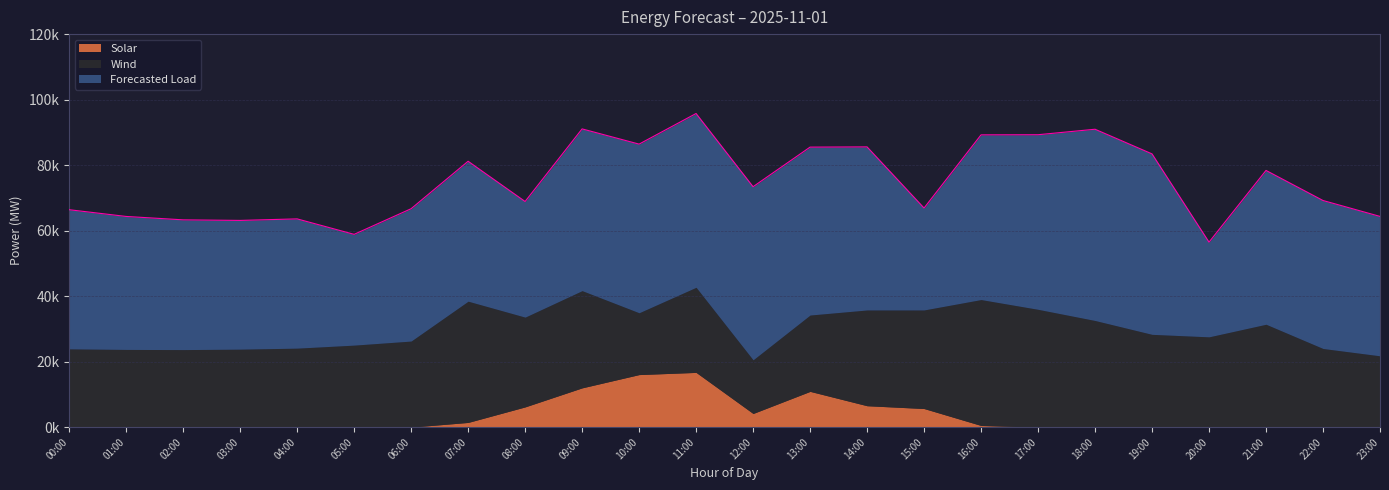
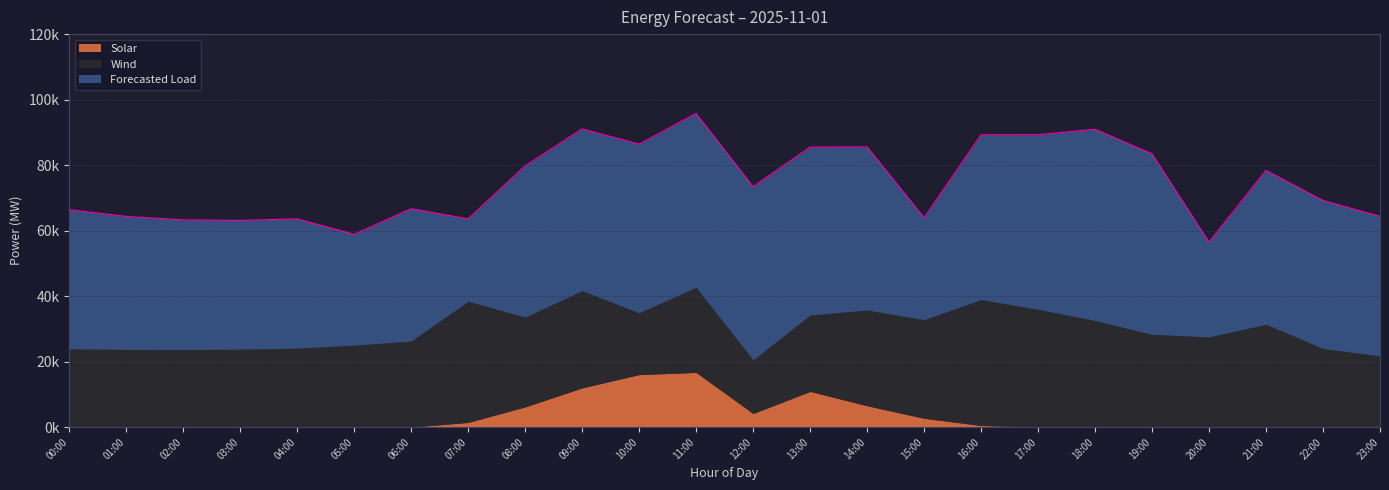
Forecasted Load, 07:00: 43000 -> 25000
Forecasted Load, 08:00: 35000 -> 46000
Solar, 15:00: 6000 -> 3000
